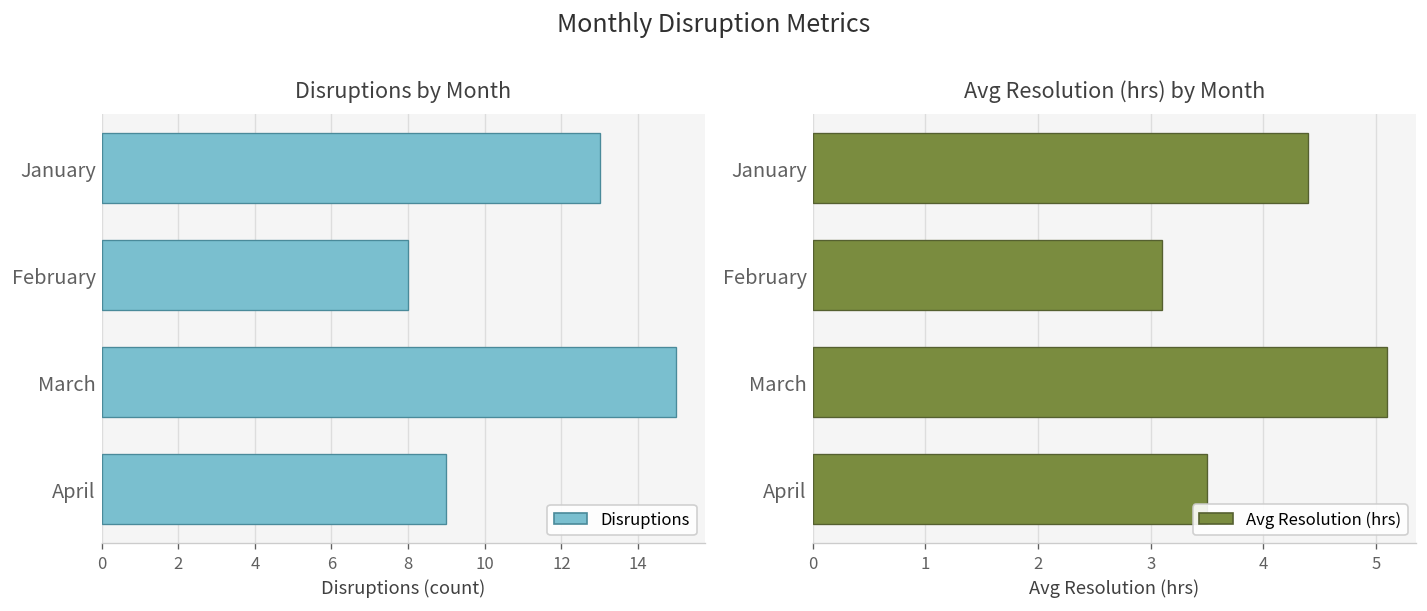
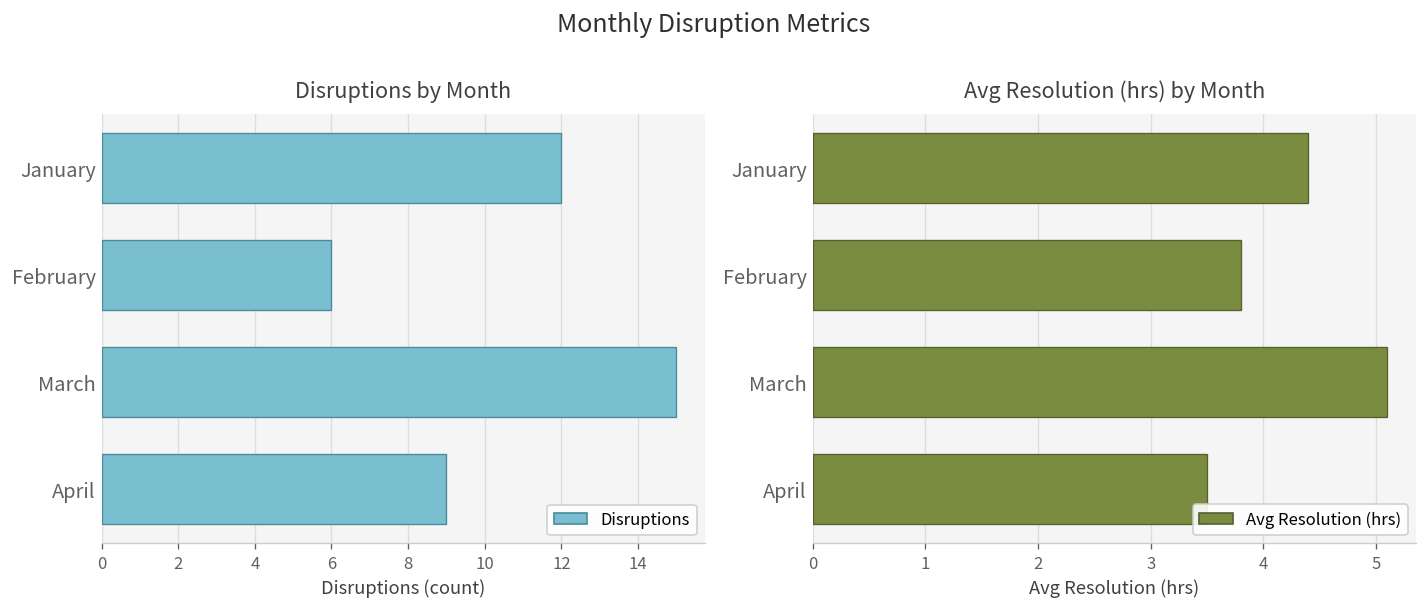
Disruptions by Month, January: 13 -> 12
Disruptions by Month, February: 8 -> 6
Avg Resolution (hrs) by Month, February: 3.1 -> 3.8
